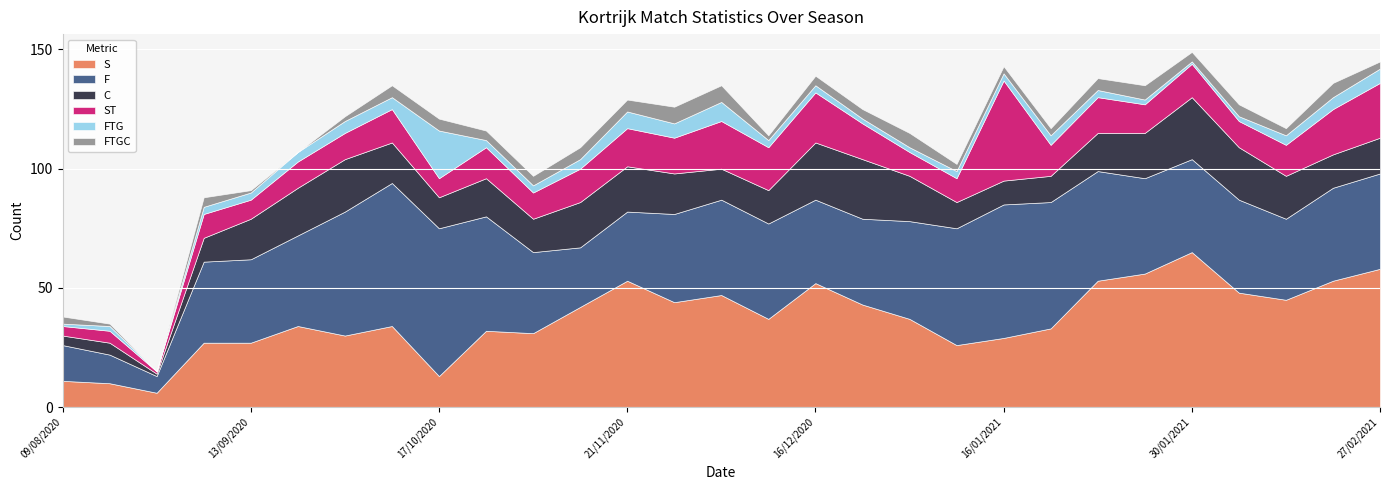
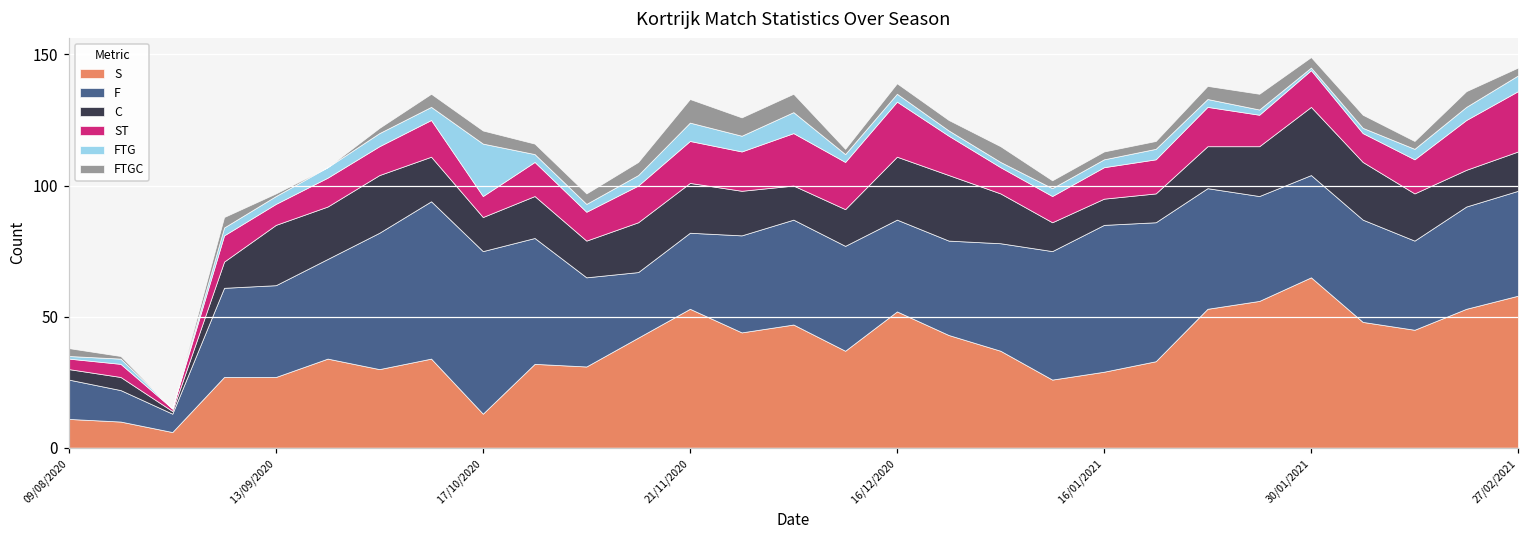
C, 13/09/2020: 17 -> 23
FTGC, 21/11/2020: 5 -> 9
ST, 16/01/2021: 42 -> 12
